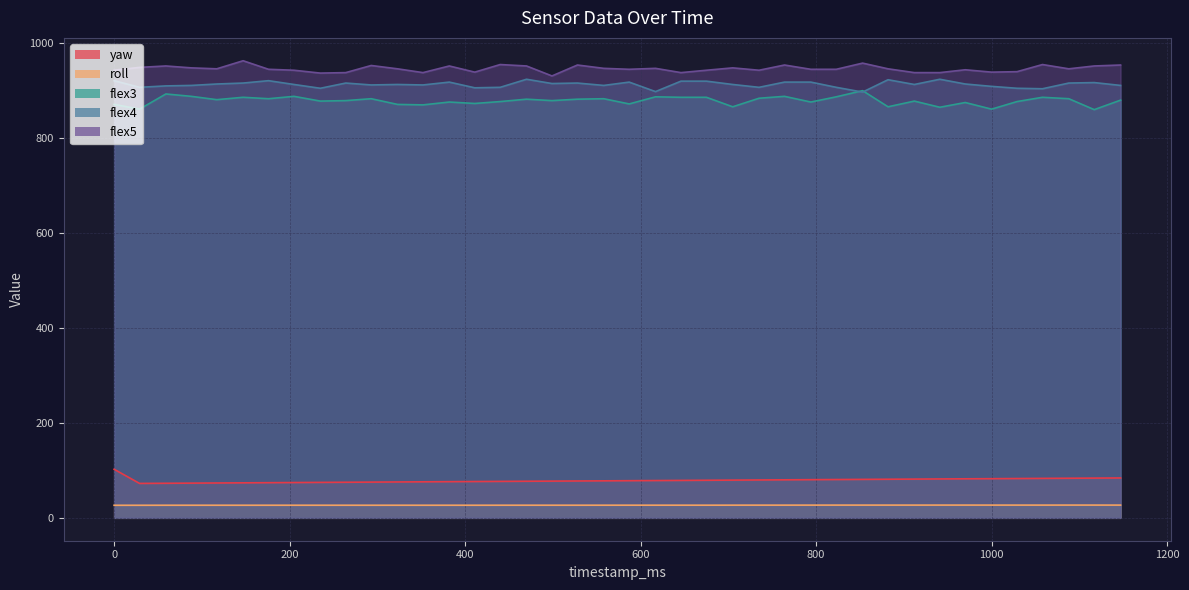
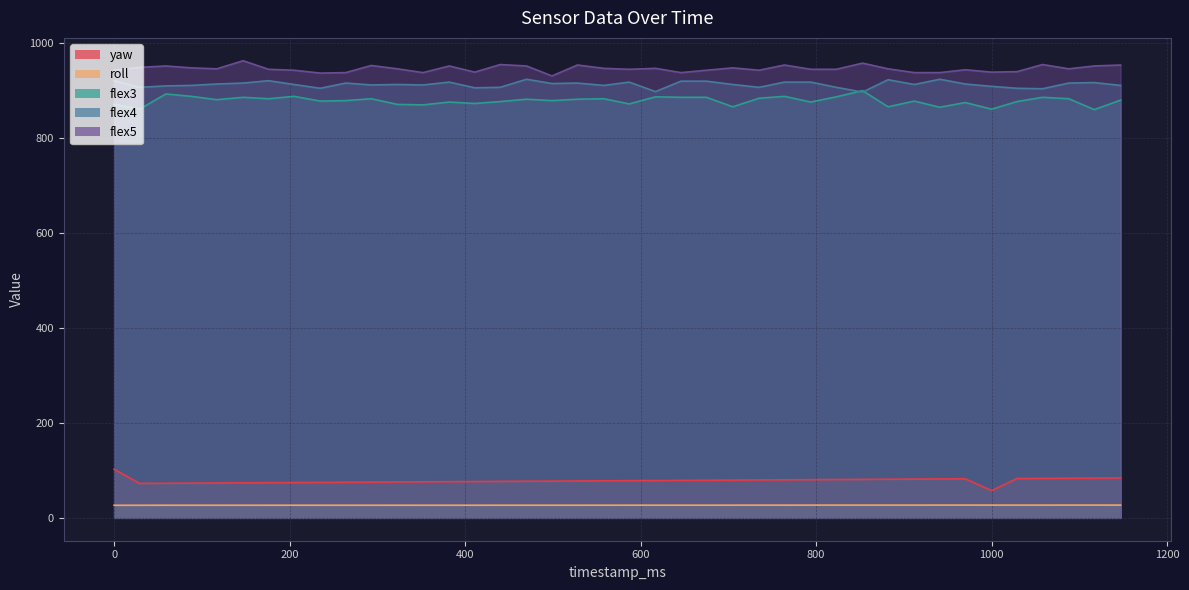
yaw, 1000: 80 -> 60
